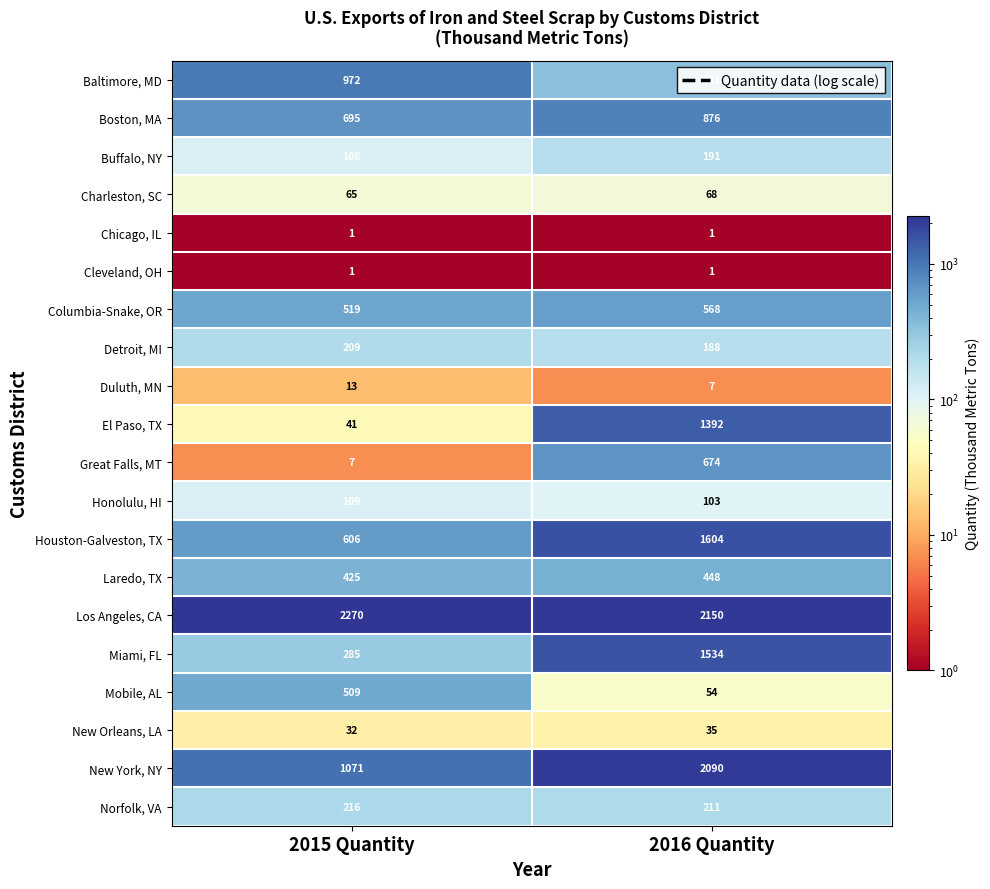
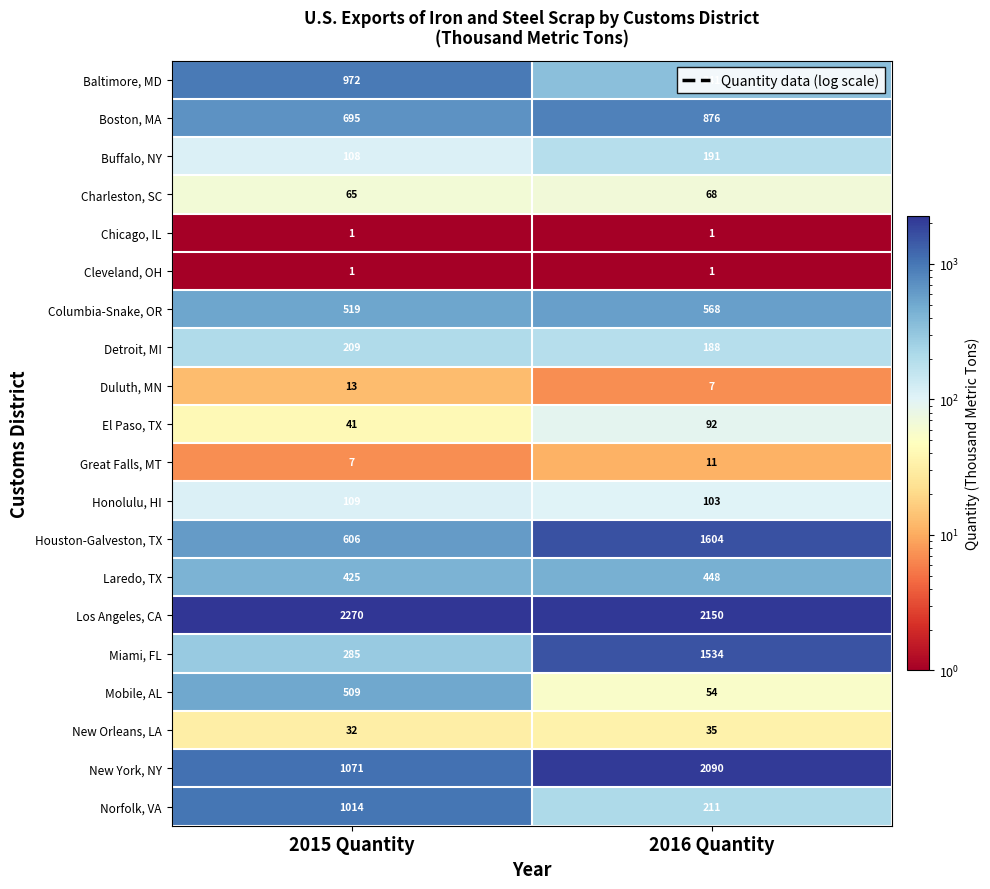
El Paso, TX, 2016 Quantity: 1392 -> 92
Great Falls, MT, 2016 Quantity: 674 -> 11
Norfolk, VA, 2015 Quantity: 216 -> 1014
